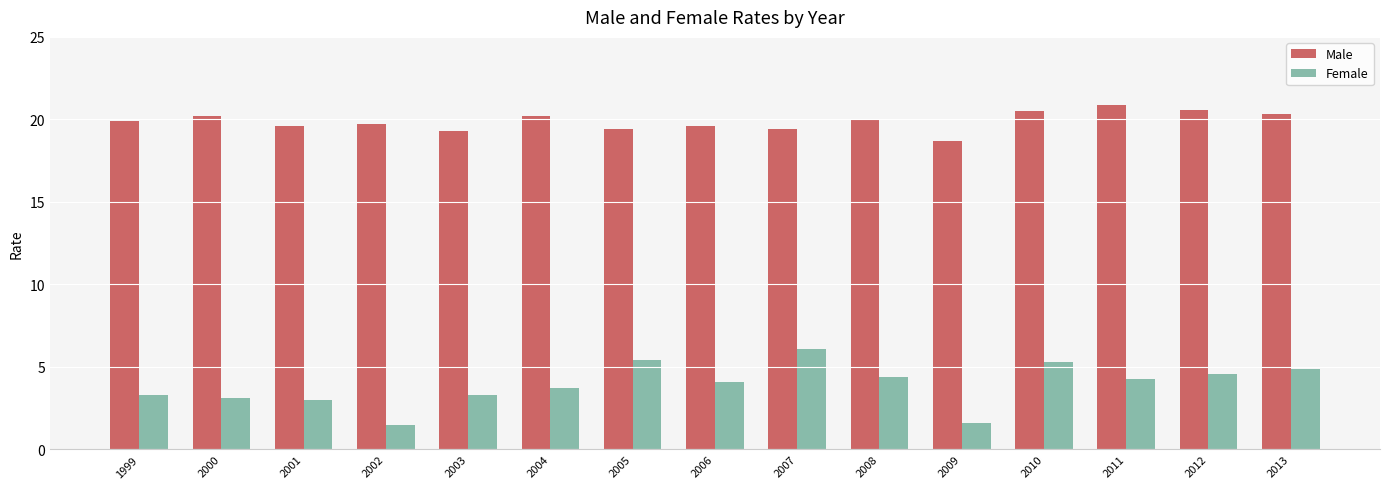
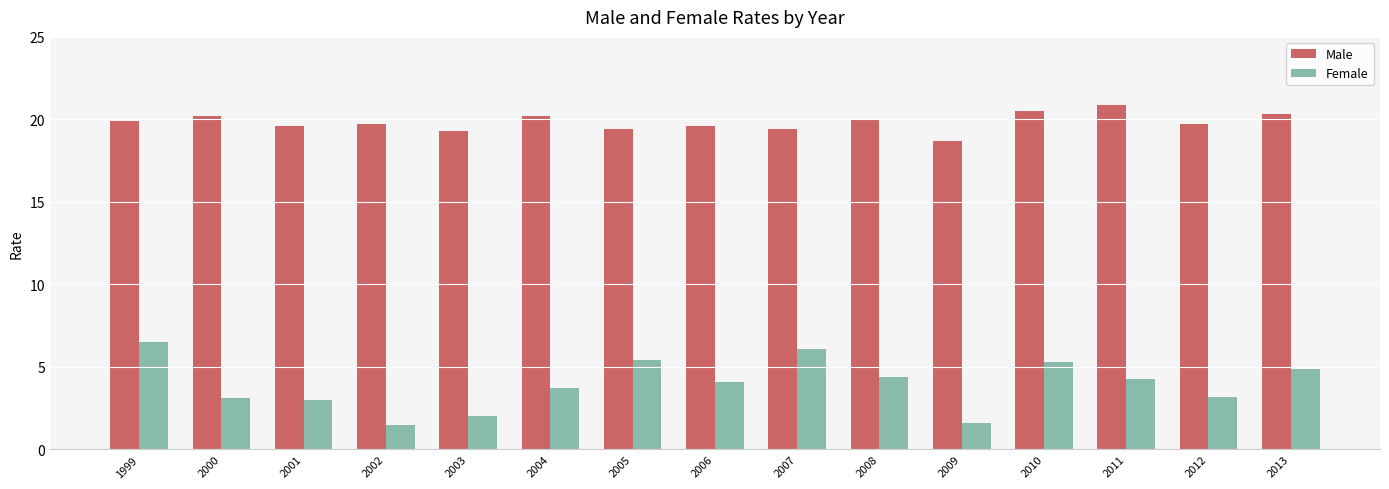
Female, 1999: 3.3 -> 6.5
Female, 2003: 3.3 -> 2.0
Male, 2012: 20.6 -> 19.7
Female, 2012: 4.6 -> 3.2
